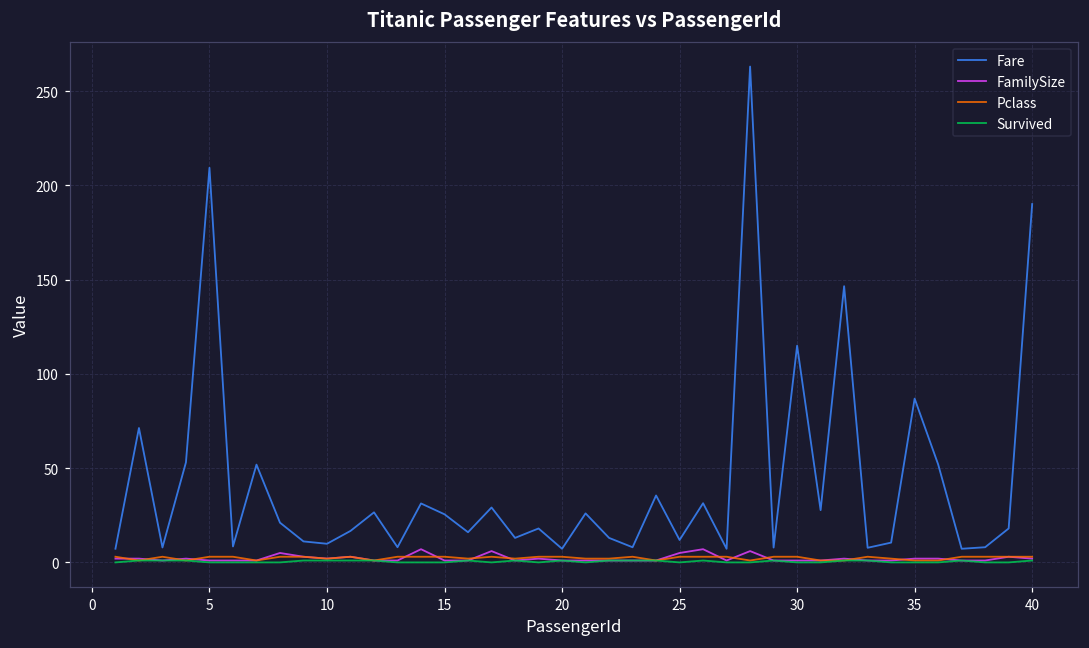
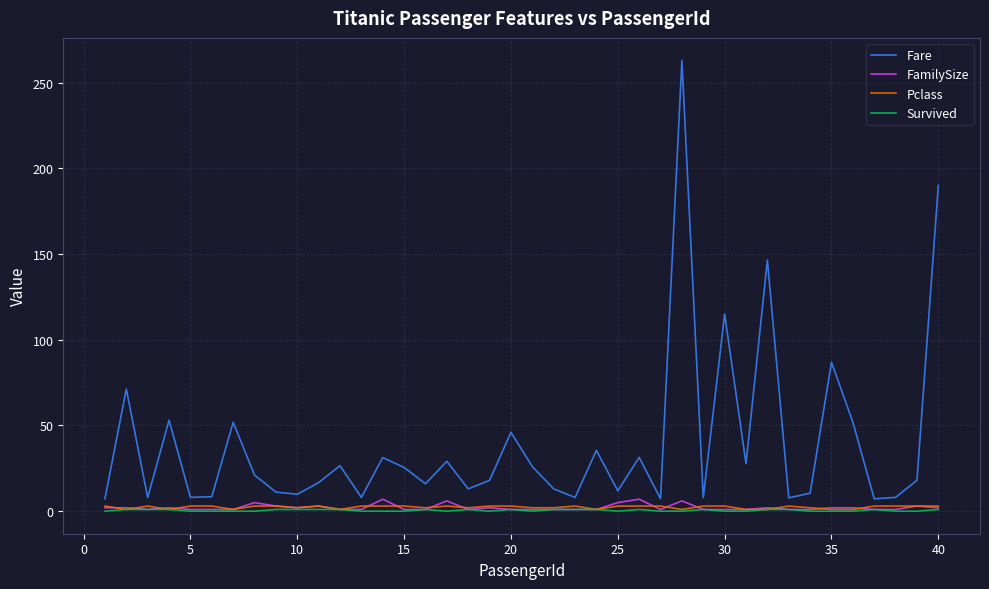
Fare, 5: 209 -> 8
Fare, 20: 7 -> 46
